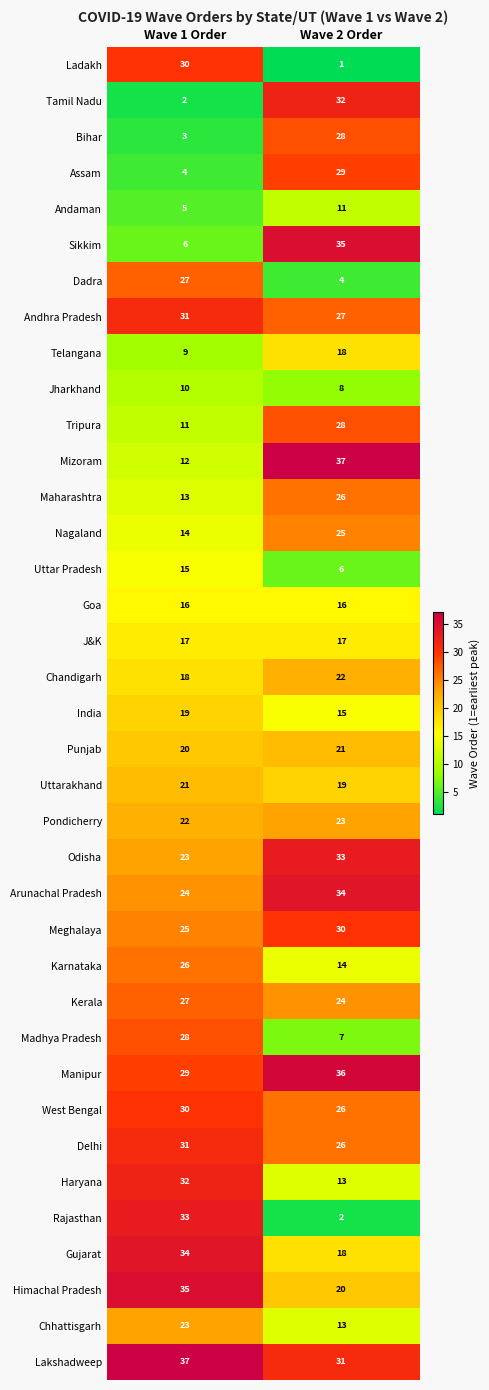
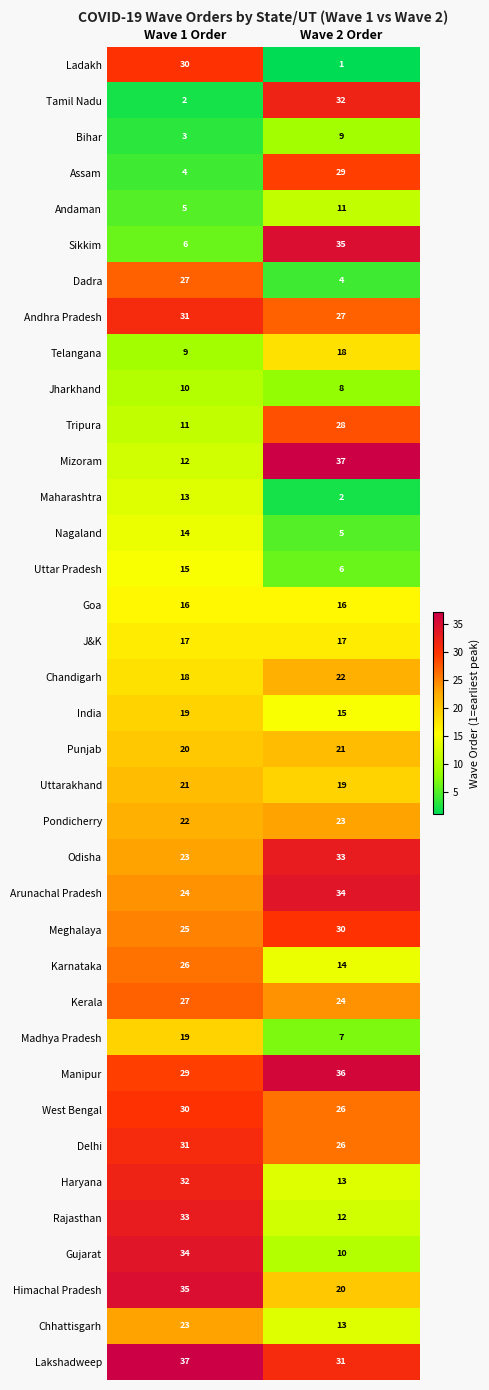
Bihar, Wave 2 Order: 28 -> 9
Maharashtra, Wave 2 Order: 26 -> 2
Nagaland, Wave 2 Order: 25 -> 5
Madhya Pradesh, Wave 1 Order: 28 -> 19
Rajasthan, Wave 2 Order: 2 -> 12
Gujarat, Wave 2 Order: 18 -> 10
